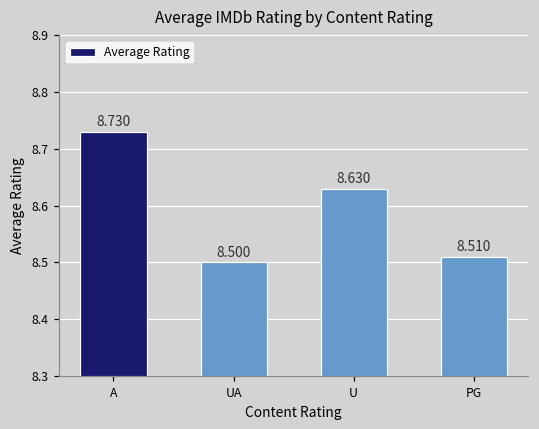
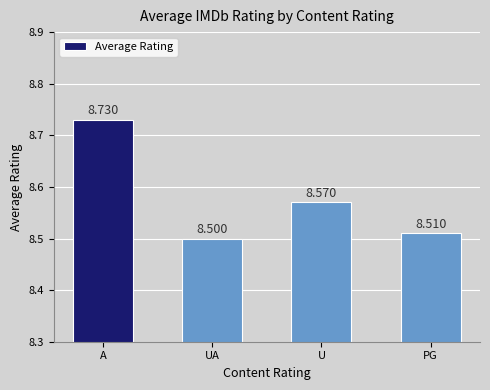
U: 8.630 -> 8.570
